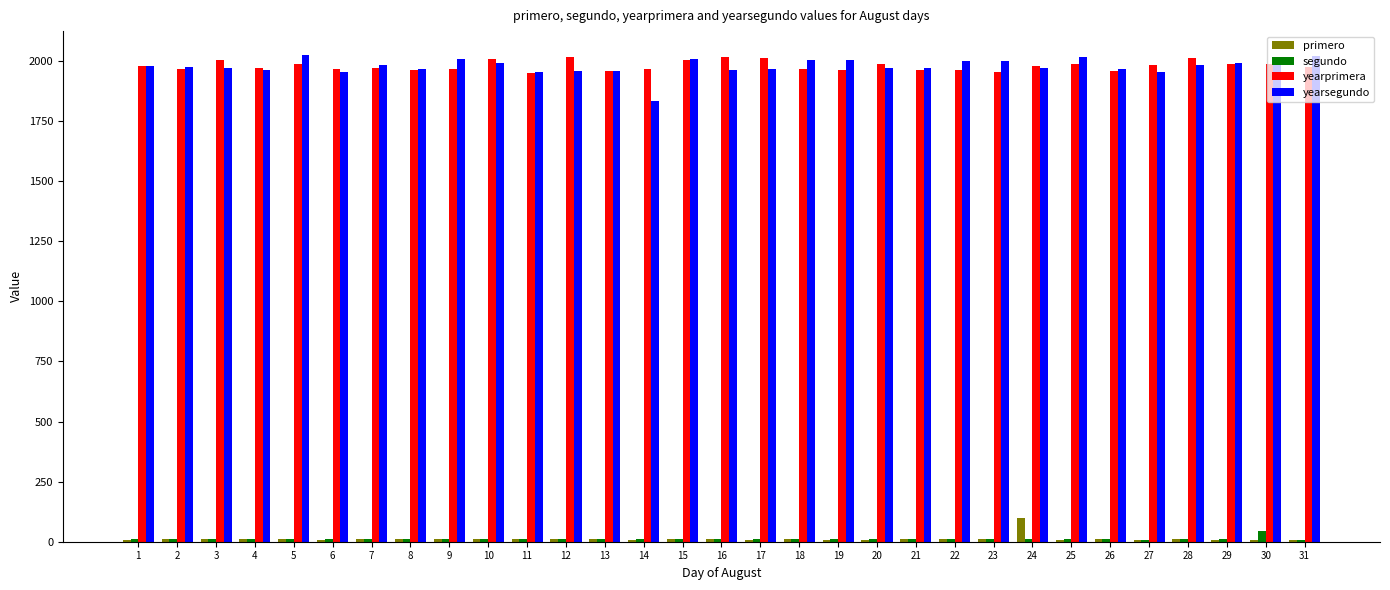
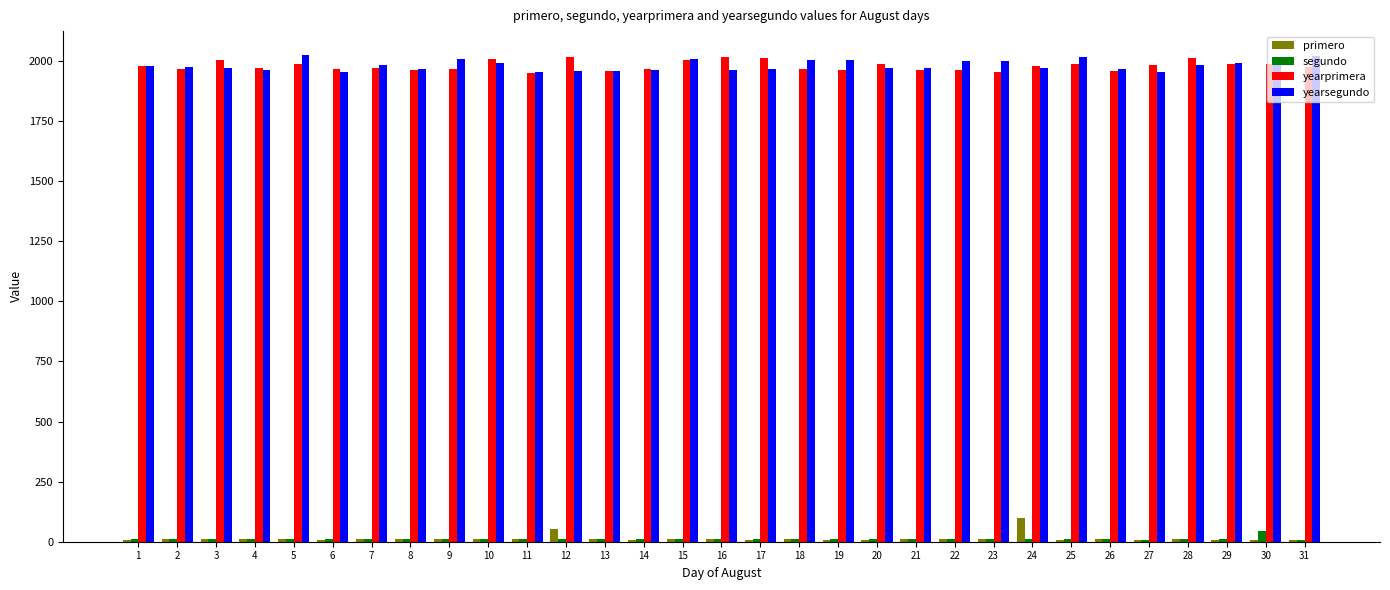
primero, 12: 10 -> 50
yearsegundo, 14: 1840 -> 1960
